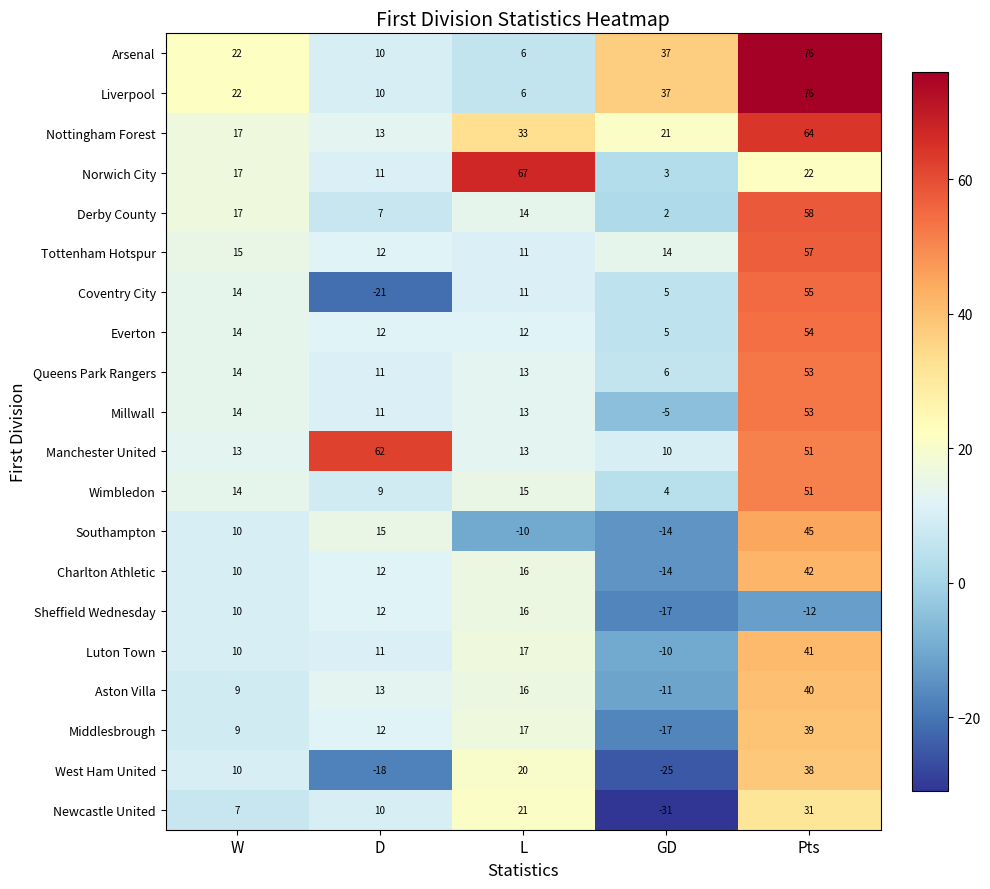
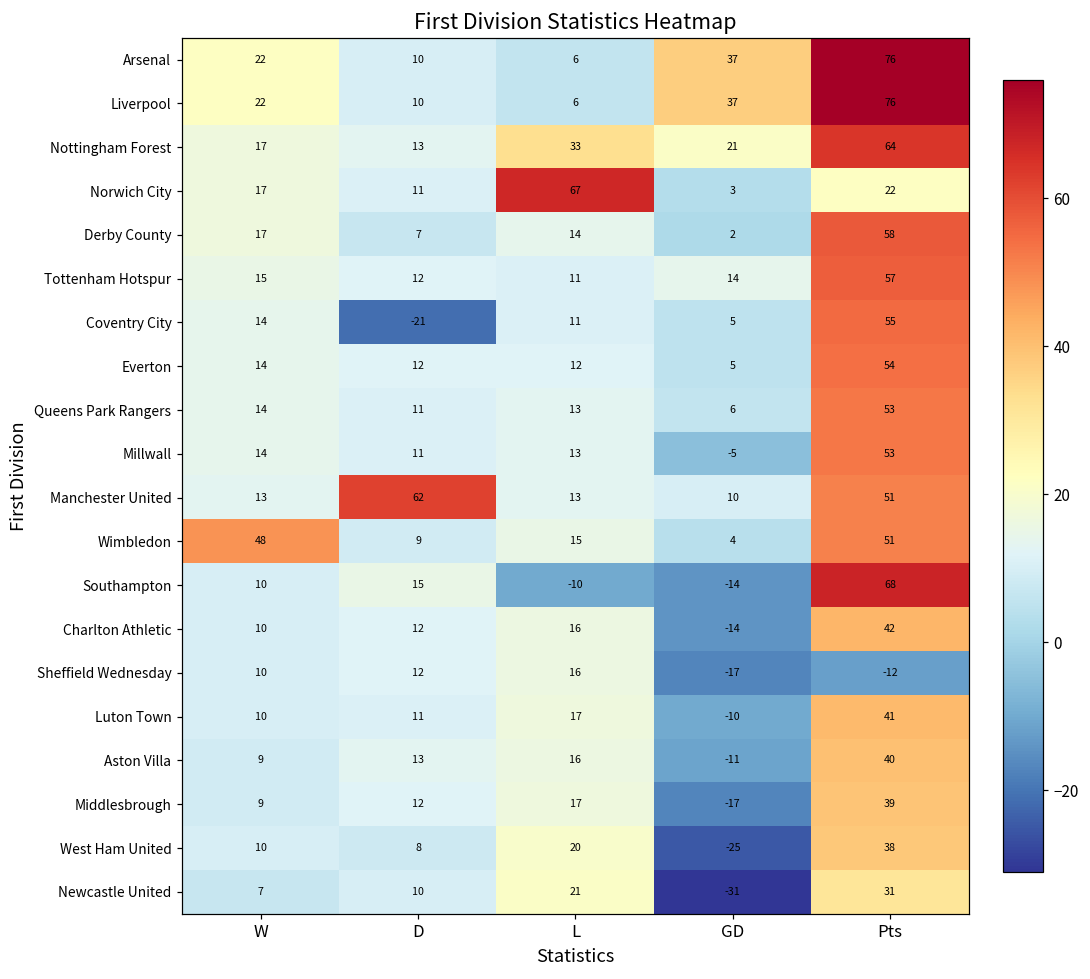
Wimbledon, W: 14 -> 48
Southampton, Pts: 45 -> 68
West Ham United, D: -18 -> 8
